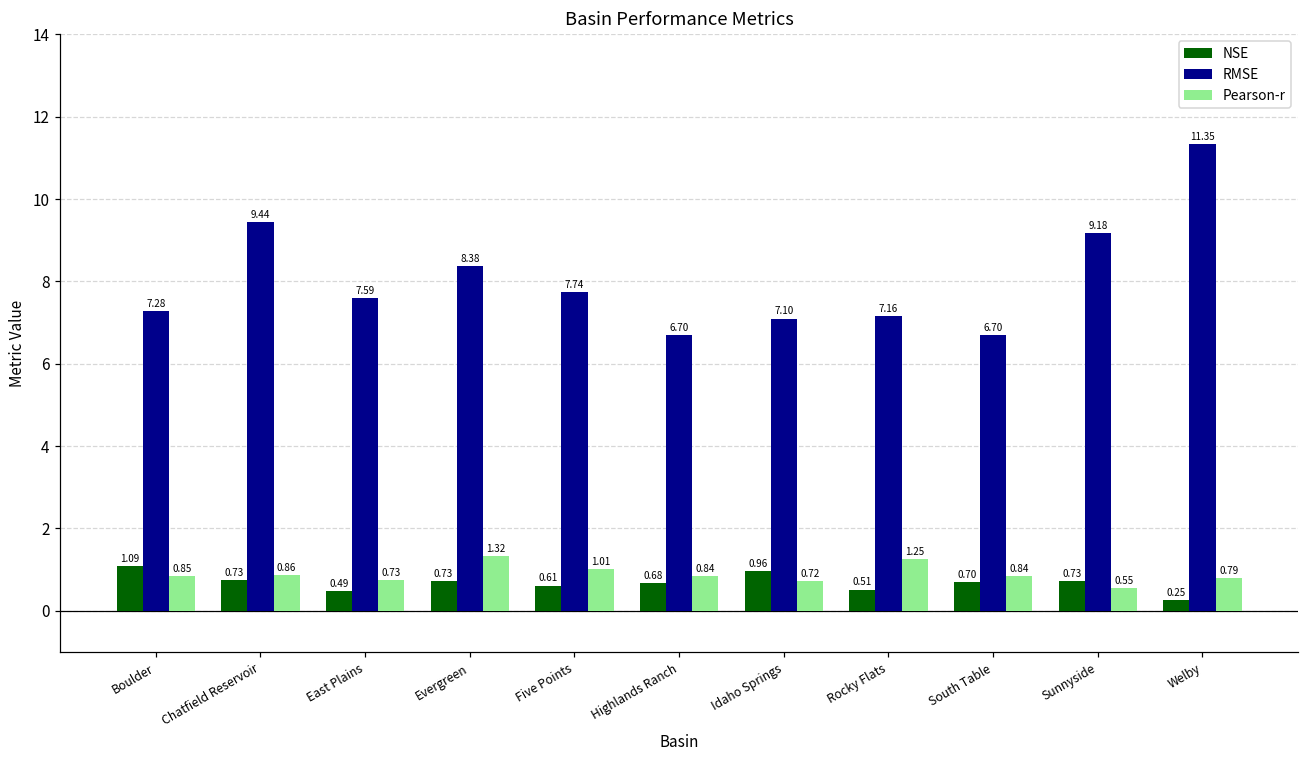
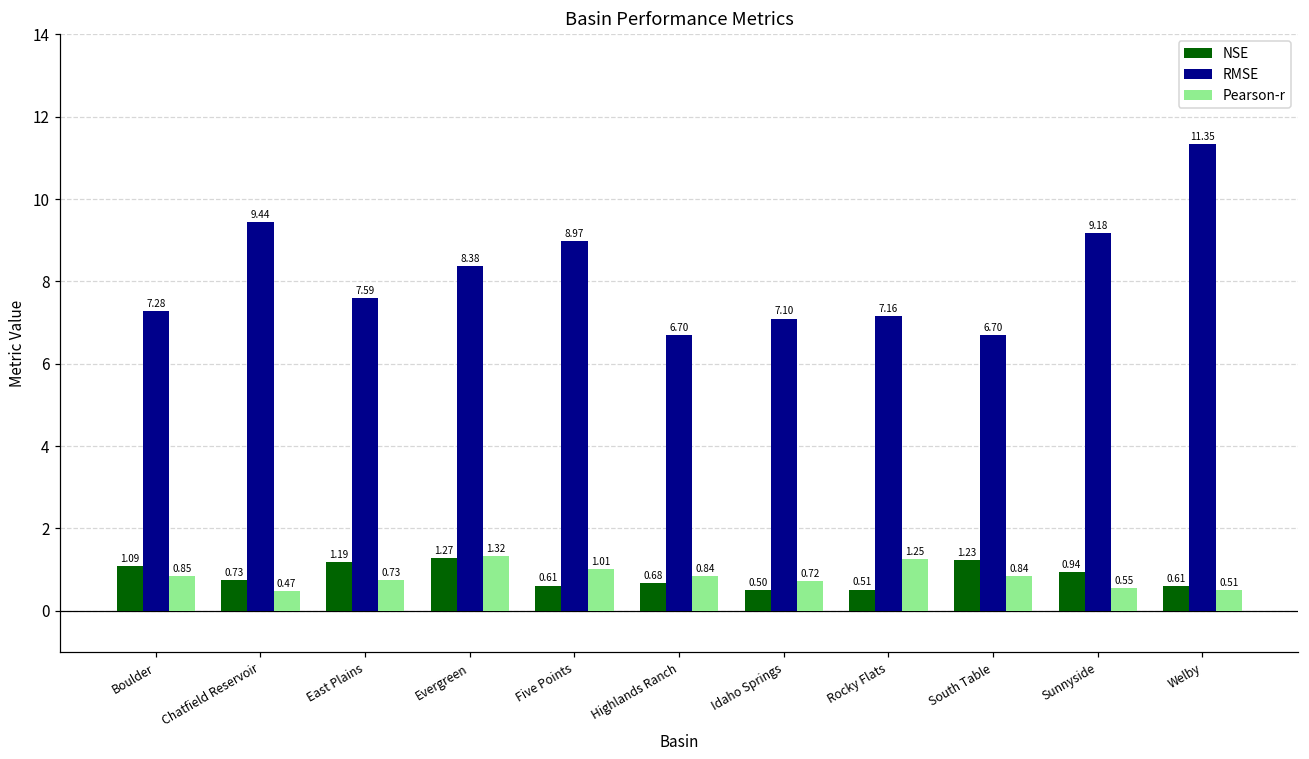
Pearson-r, Chatfield Reservoir: 0.86 -> 0.47
NSE, East Plains: 0.49 -> 1.19
NSE, Evergreen: 0.73 -> 1.27
RMSE, Five Points: 7.74 -> 8.97
NSE, Idaho Springs: 0.96 -> 0.50
NSE, South Table: 0.70 -> 1.23
NSE, Sunnyside: 0.73 -> 0.94
NSE, Welby: 0.25 -> 0.61
Pearson-r, Welby: 0.79 -> 0.51
